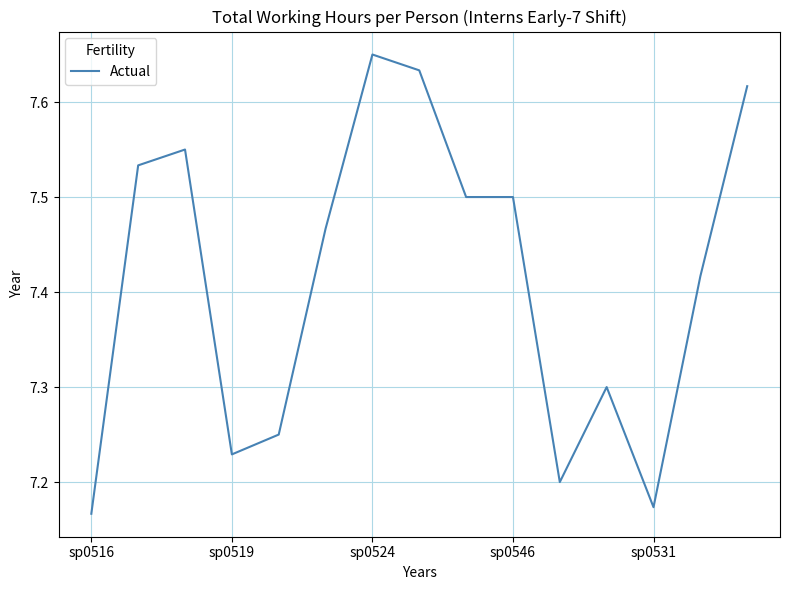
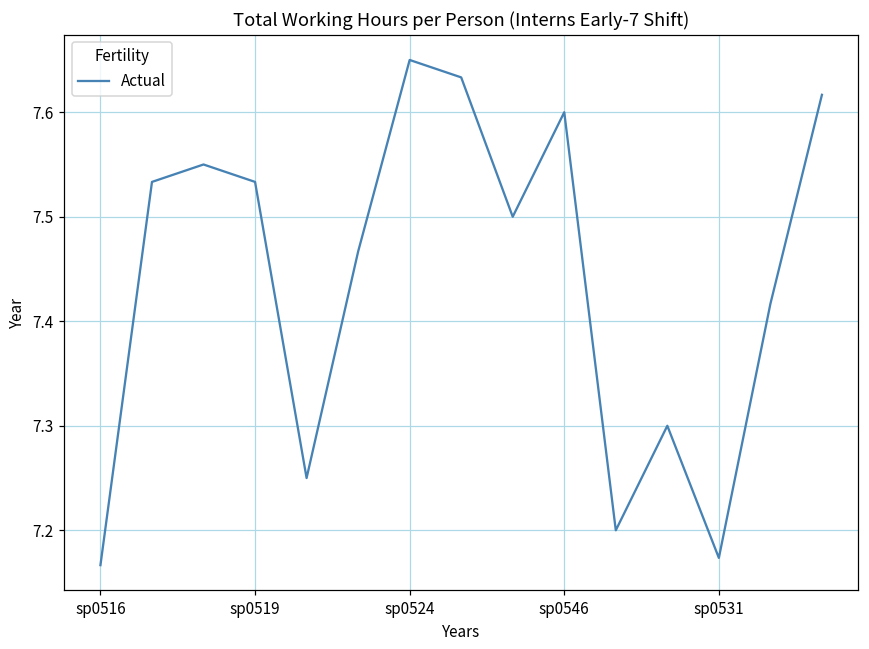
sp0519: 7.23 -> 7.53
sp0546: 7.5 -> 7.6
